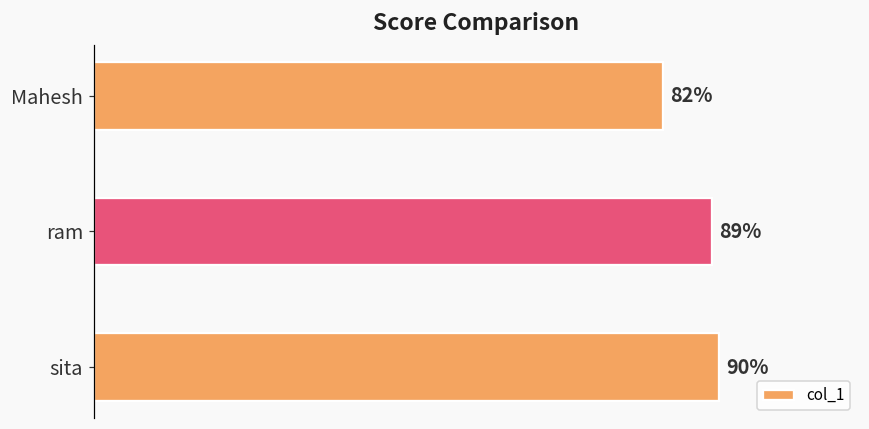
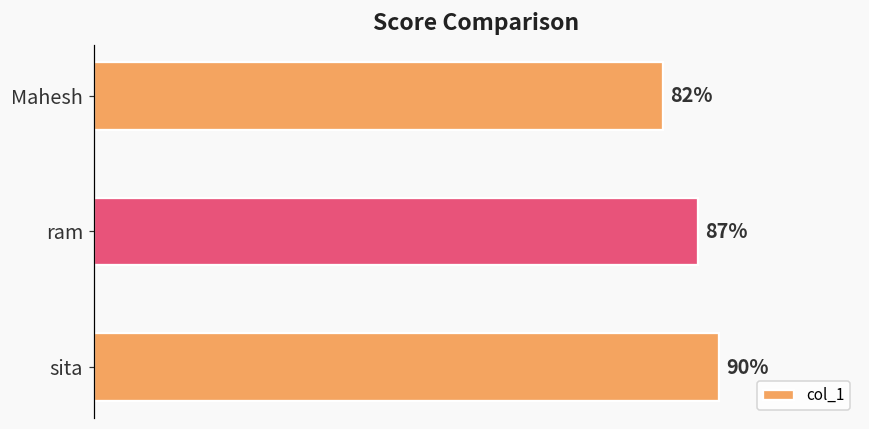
ram: 89% -> 87%
